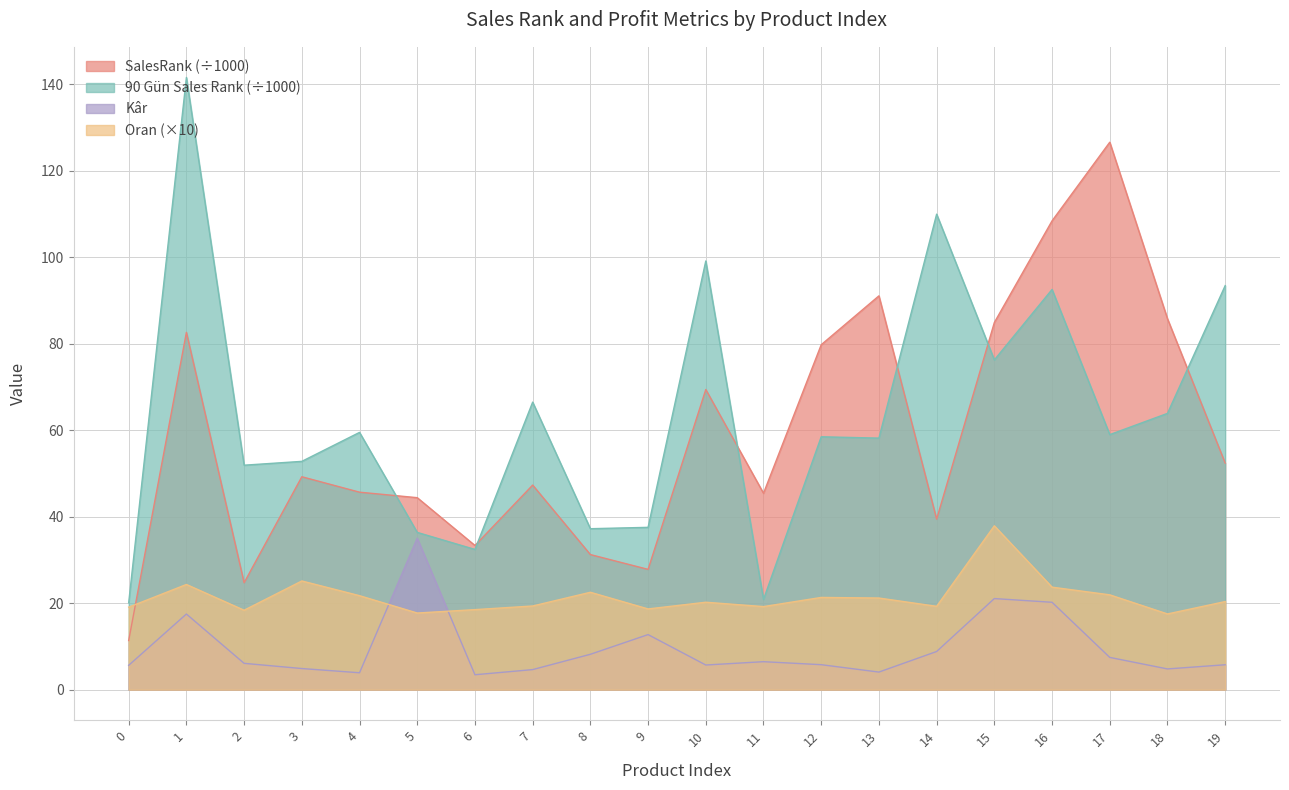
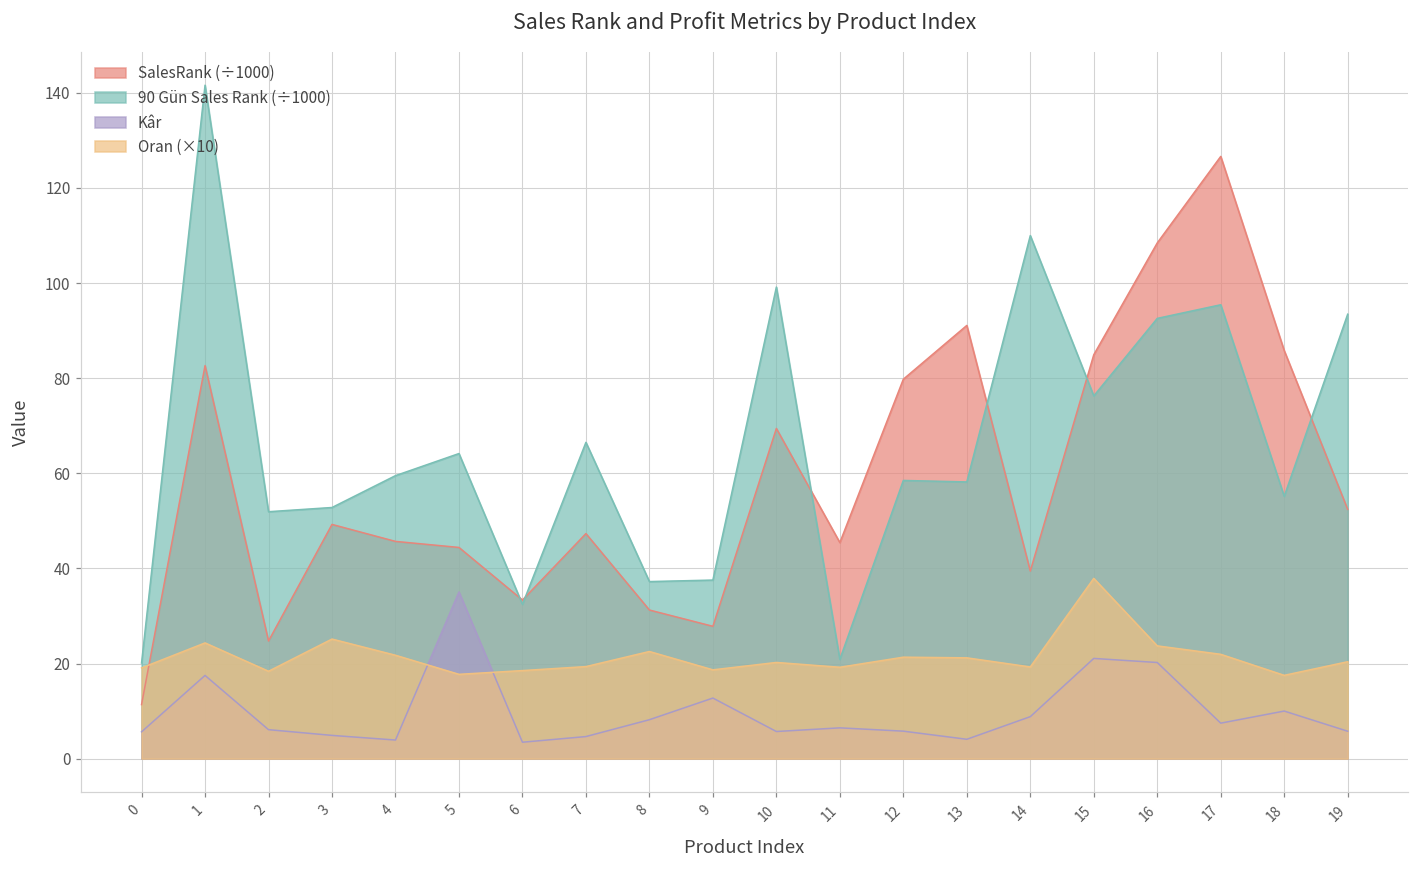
90 Gün Sales Rank (÷1000), 5: 36 -> 64
90 Gün Sales Rank (÷1000), 17: 59 -> 95
90 Gün Sales Rank (÷1000), 18: 64 -> 55
Kâr, 18: 5 -> 10
